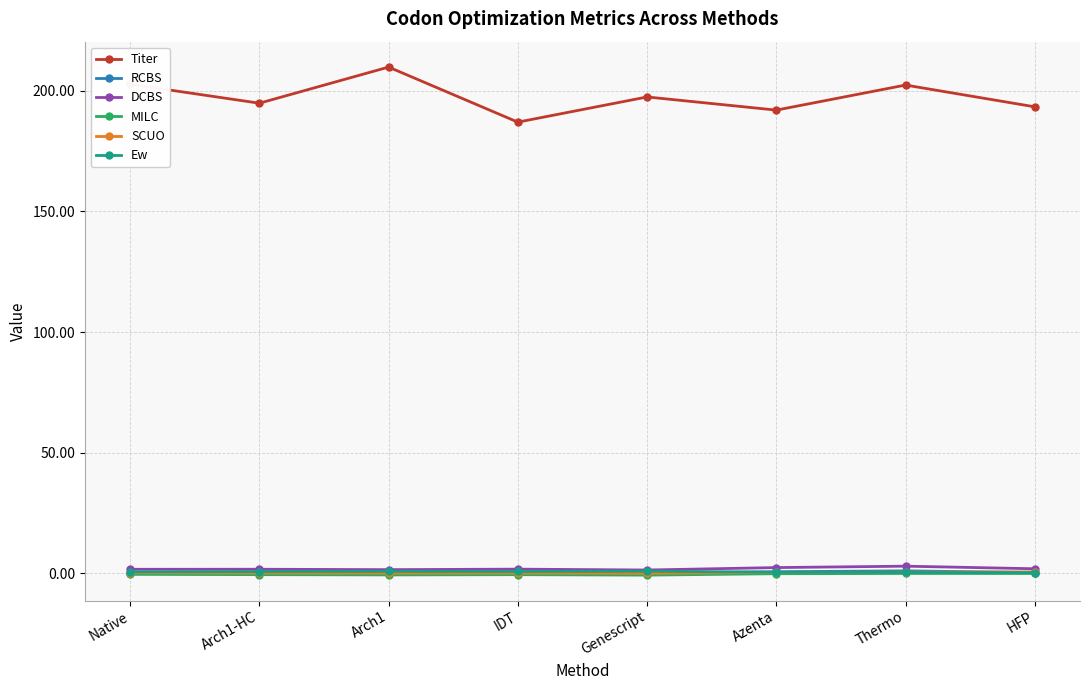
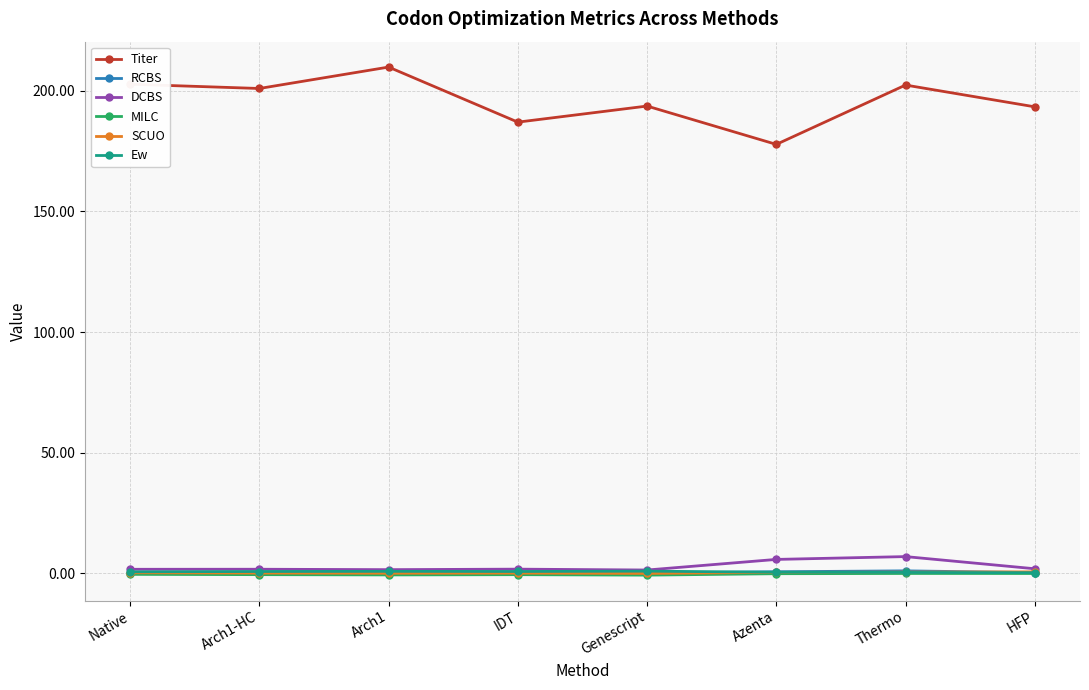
Titer, Arch1-HC: 195 -> 201
Titer, Genescript: 197 -> 194
Titer, Azenta: 192 -> 178
DCBS, Azenta: 2 -> 6
DCBS, Thermo: 3 -> 7
